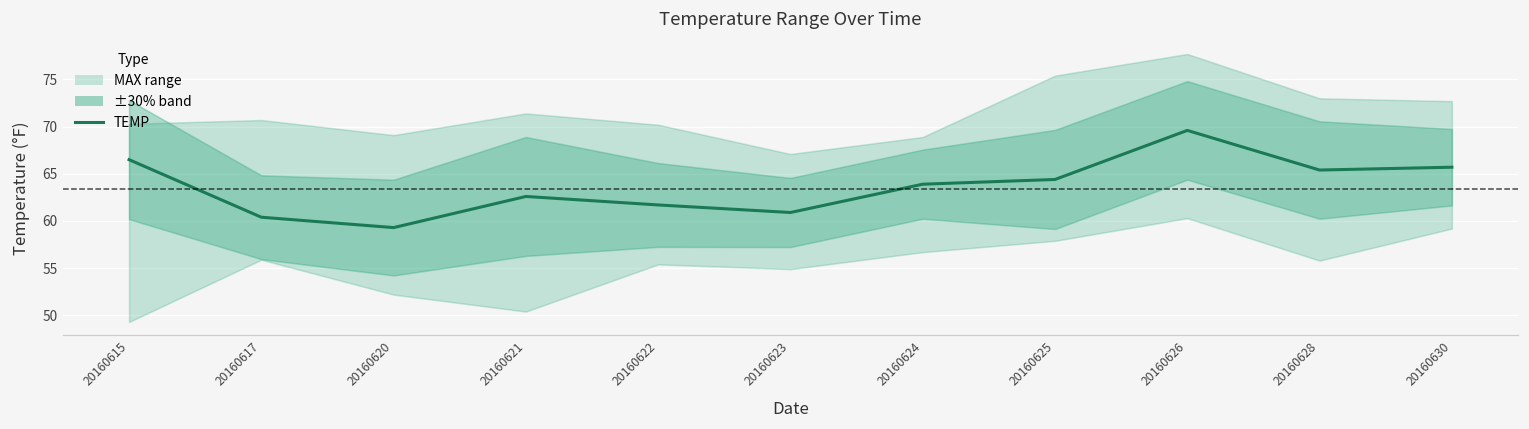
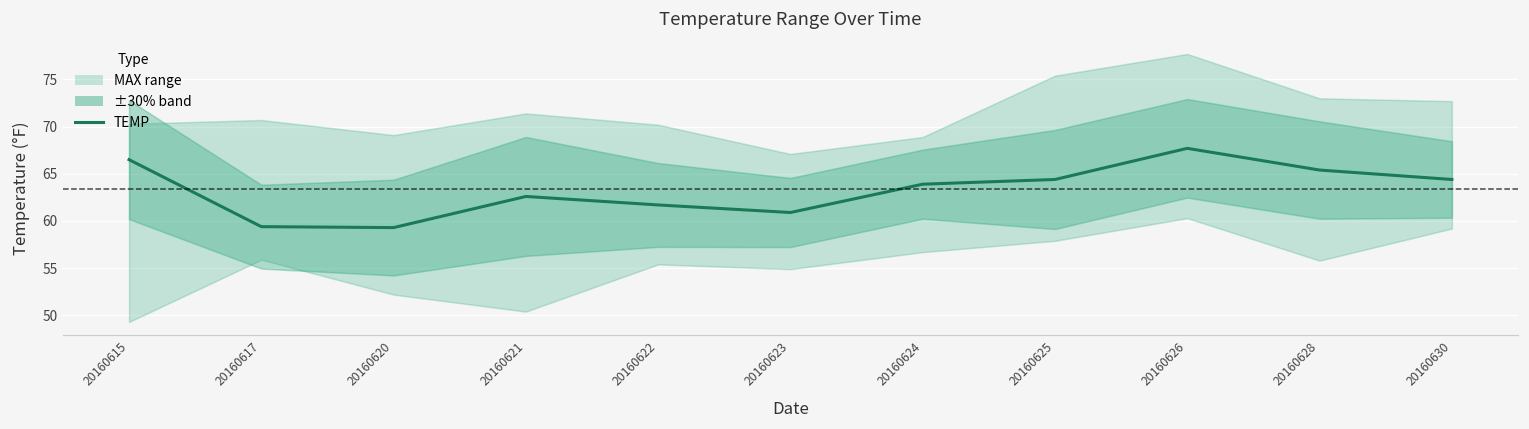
TEMP, 20160617: 60 -> 59
TEMP, 20160626: 70 -> 68
TEMP, 20160630: 66 -> 64
